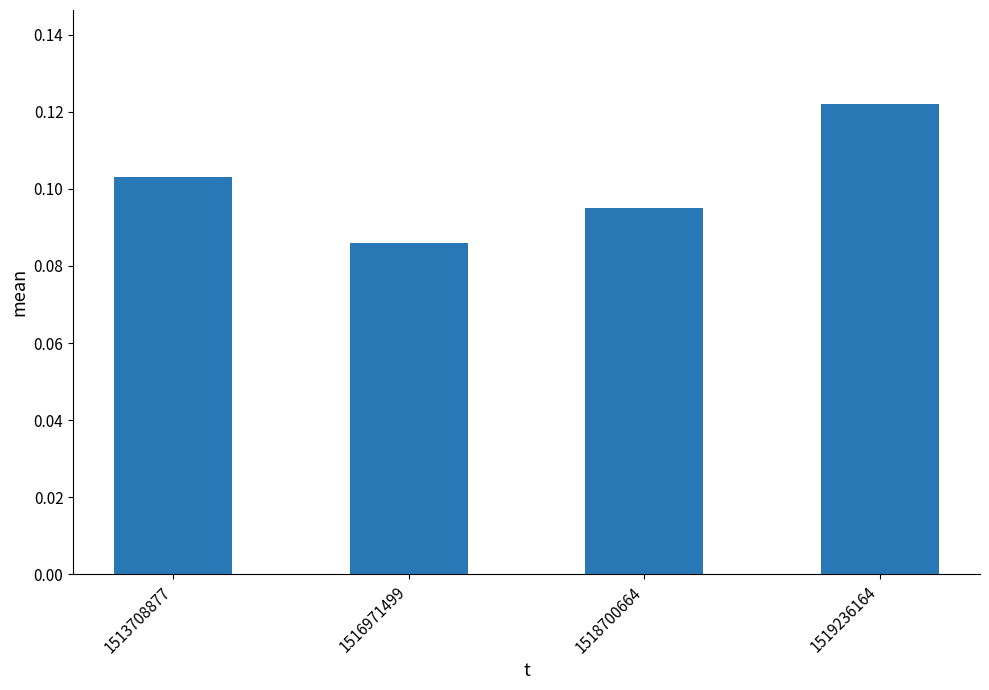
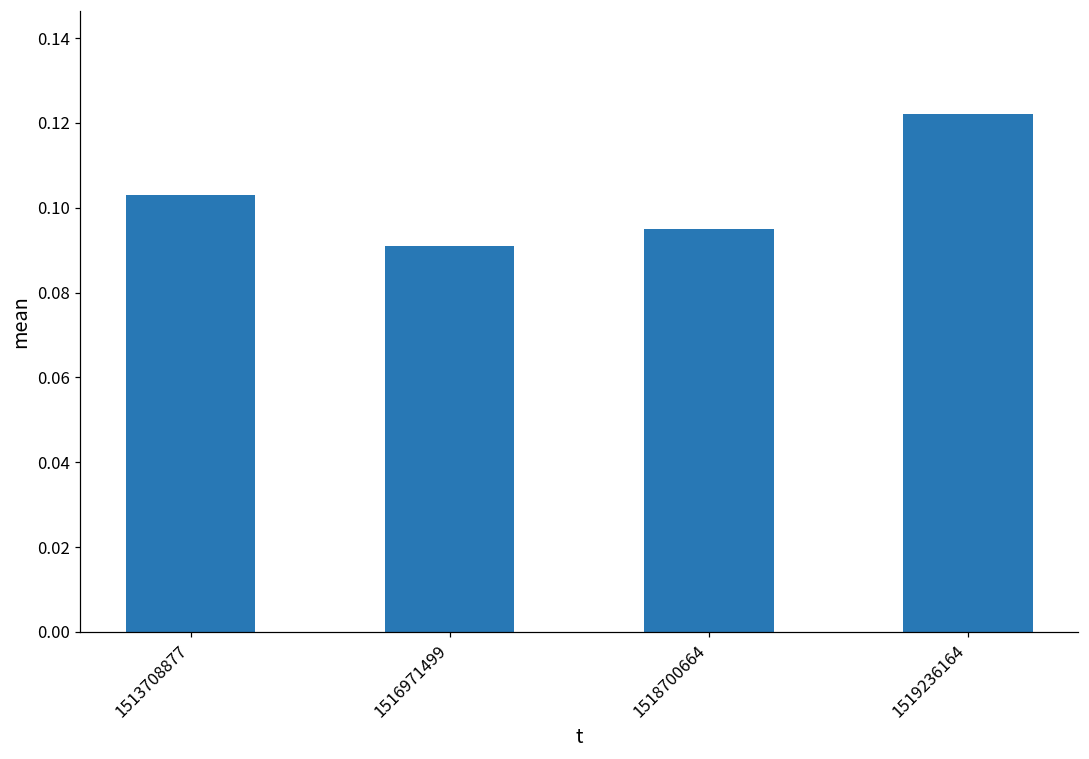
1516971499: 0.086 -> 0.091
